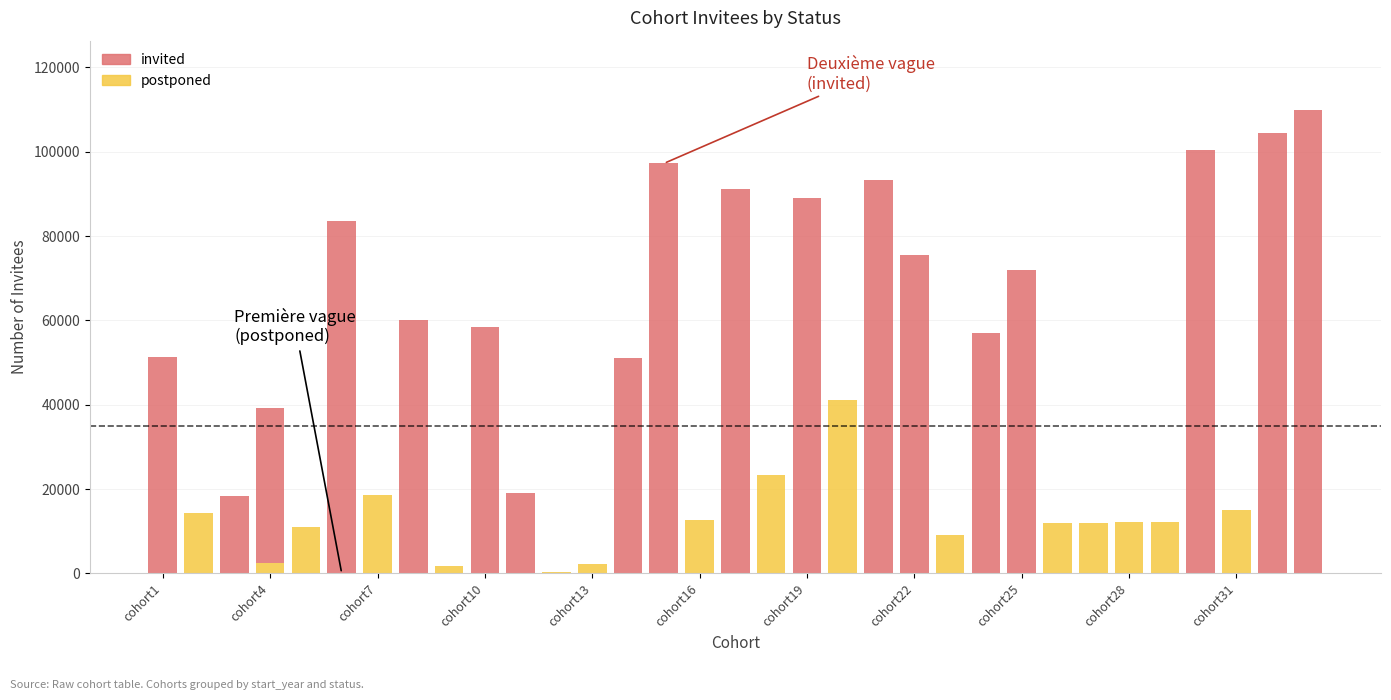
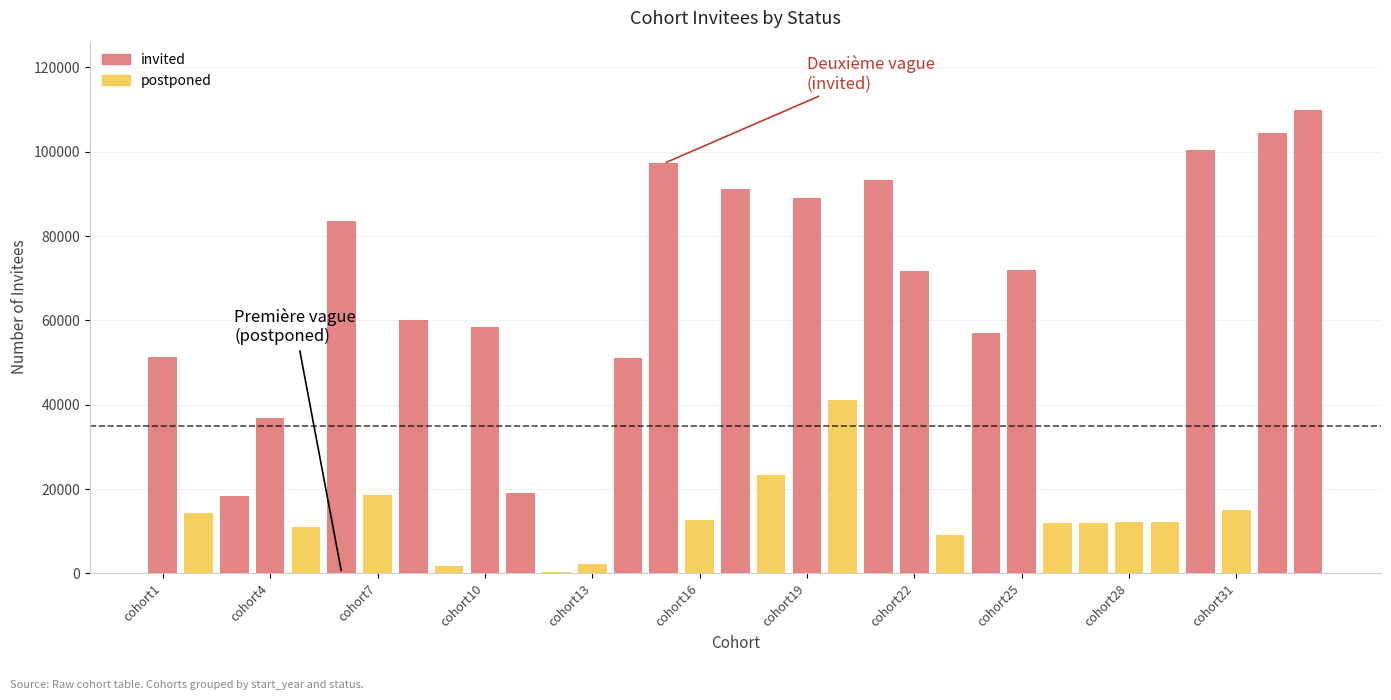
postponed, cohort4: 2000 -> 0
invited, cohort22: 76000 -> 72000
